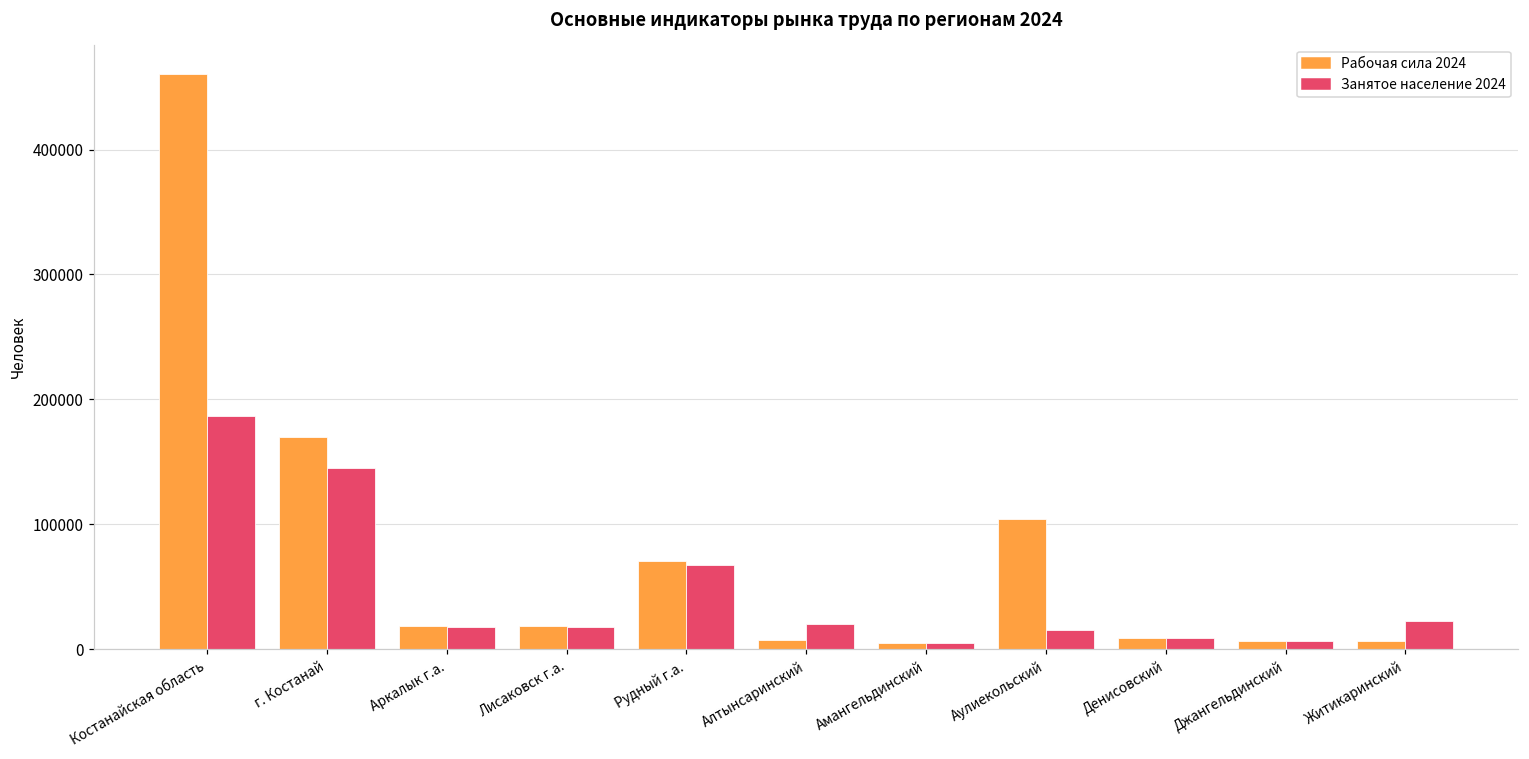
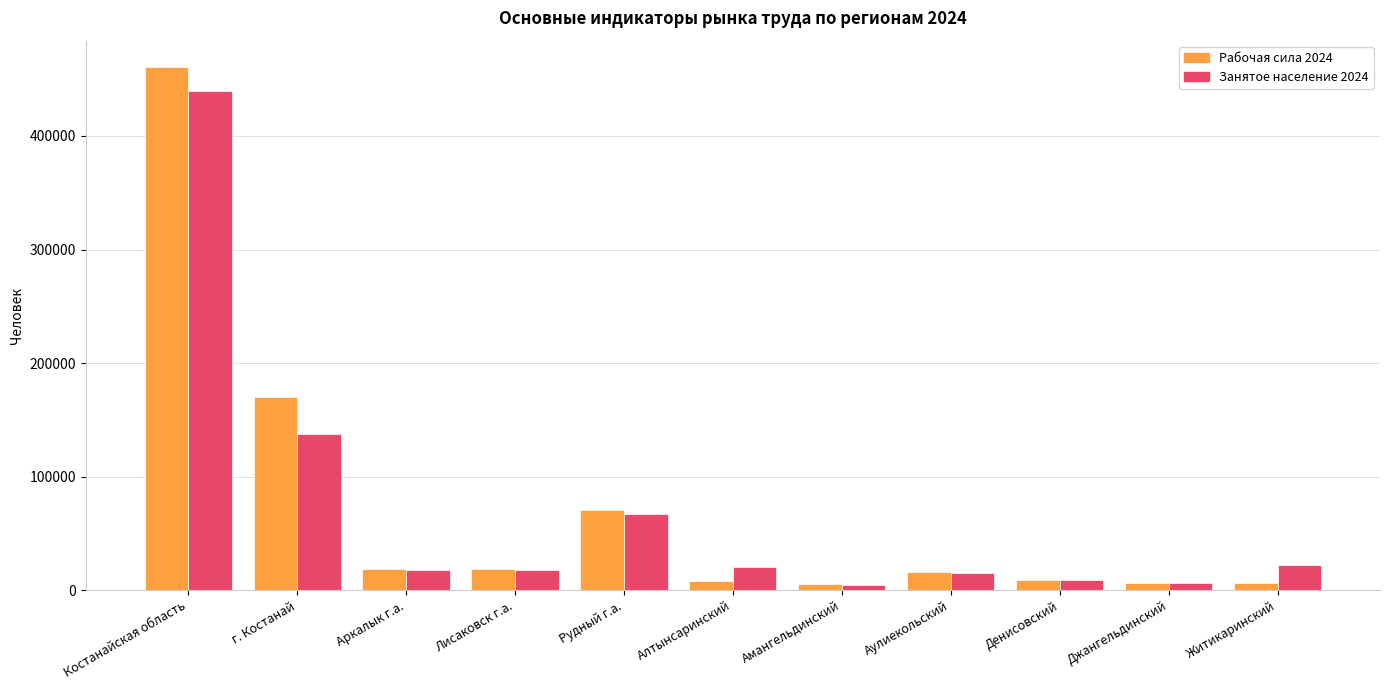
Занятое население 2024, Костанайская область: 186000 -> 439000
Занятое население 2024, г. Костанай: 145000 -> 137000
Рабочая сила 2024, Аулиекольский: 104000 -> 16000
